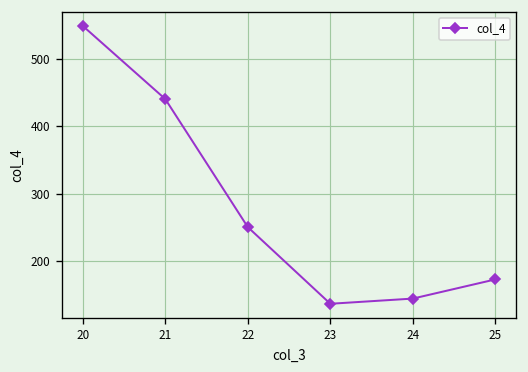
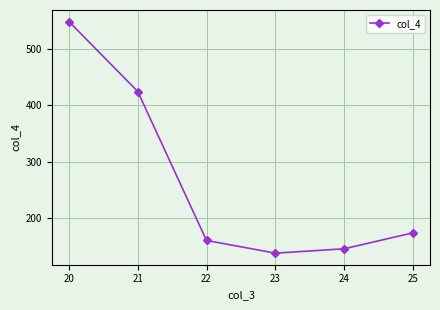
21: 440 -> 420
22: 250 -> 160
